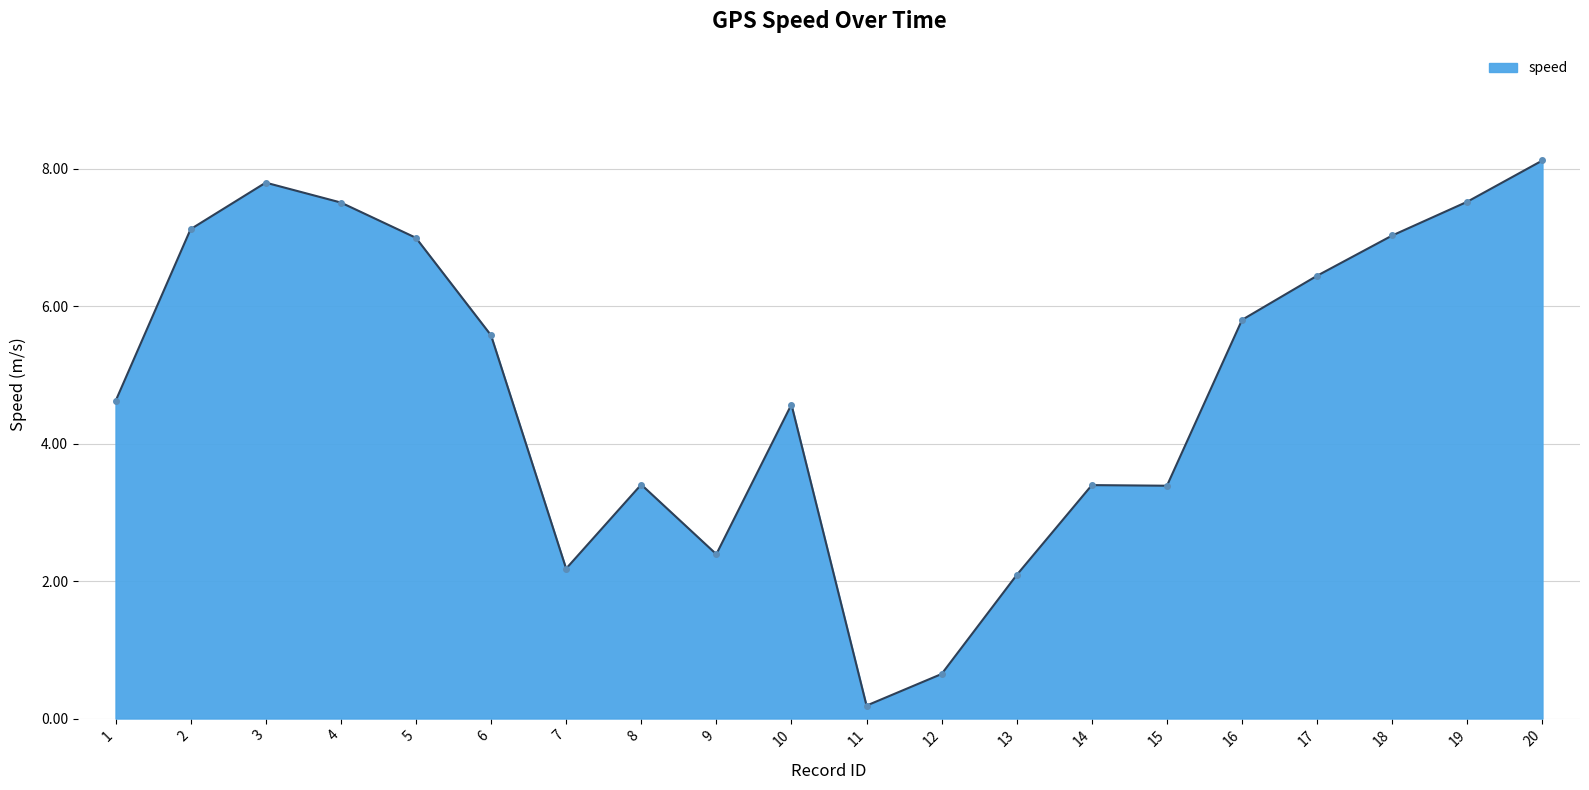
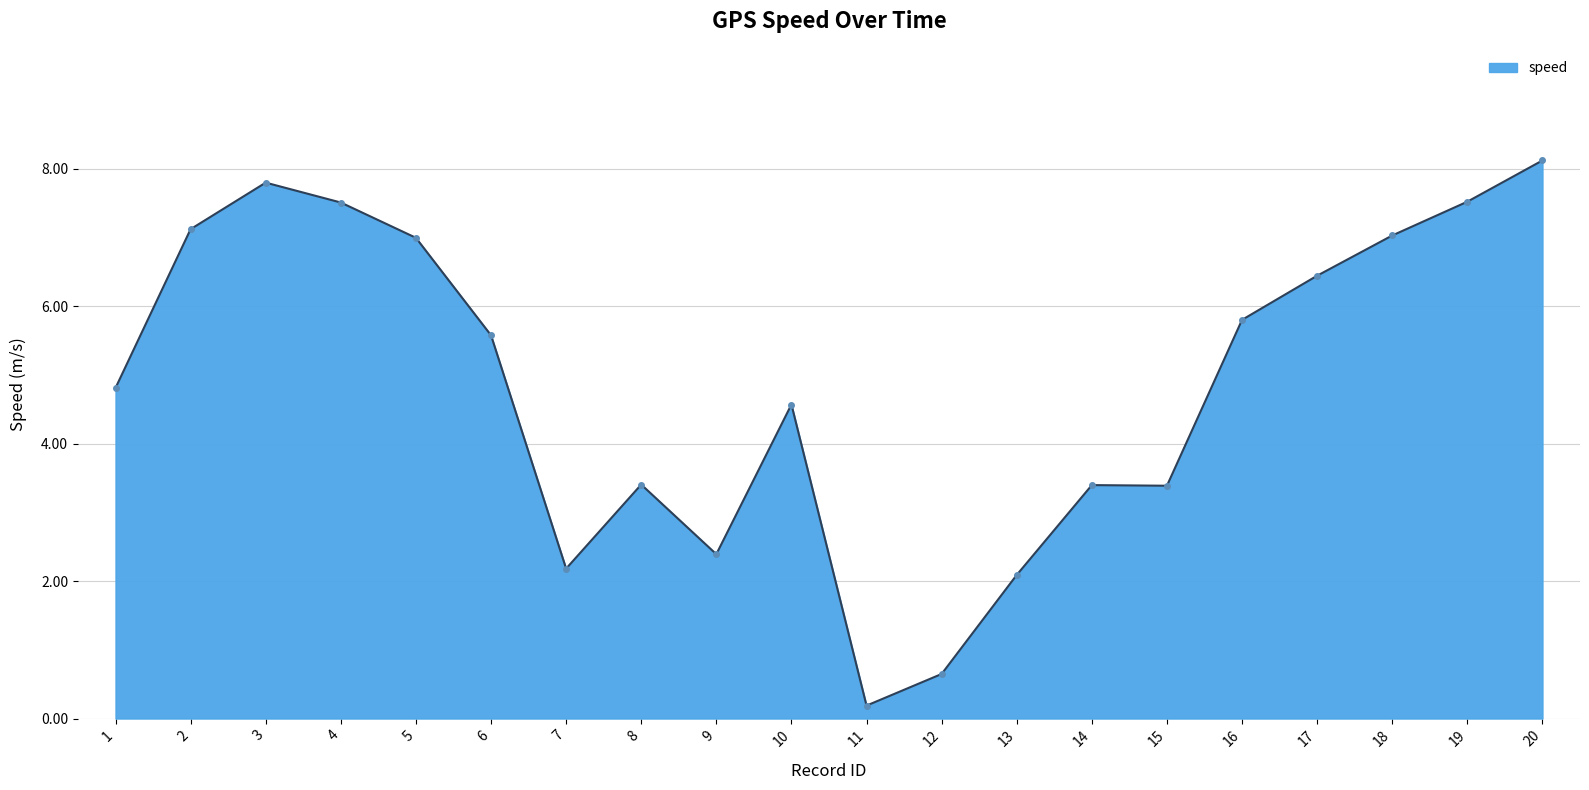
1: 4.6 -> 4.8
